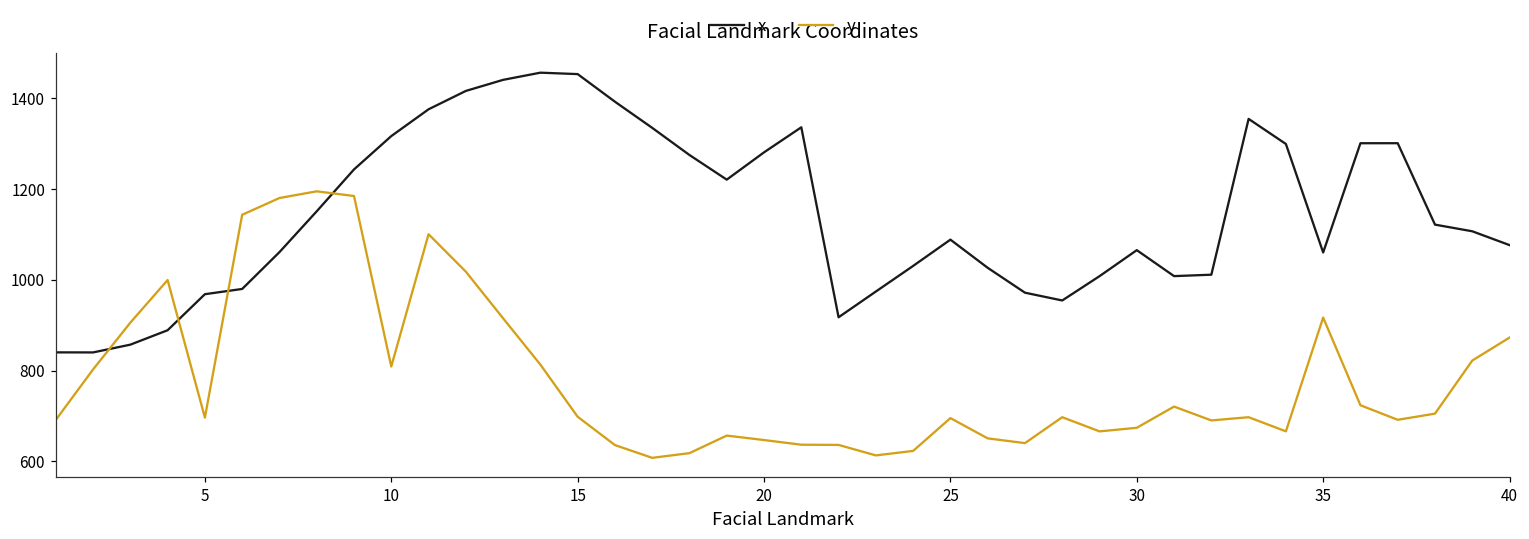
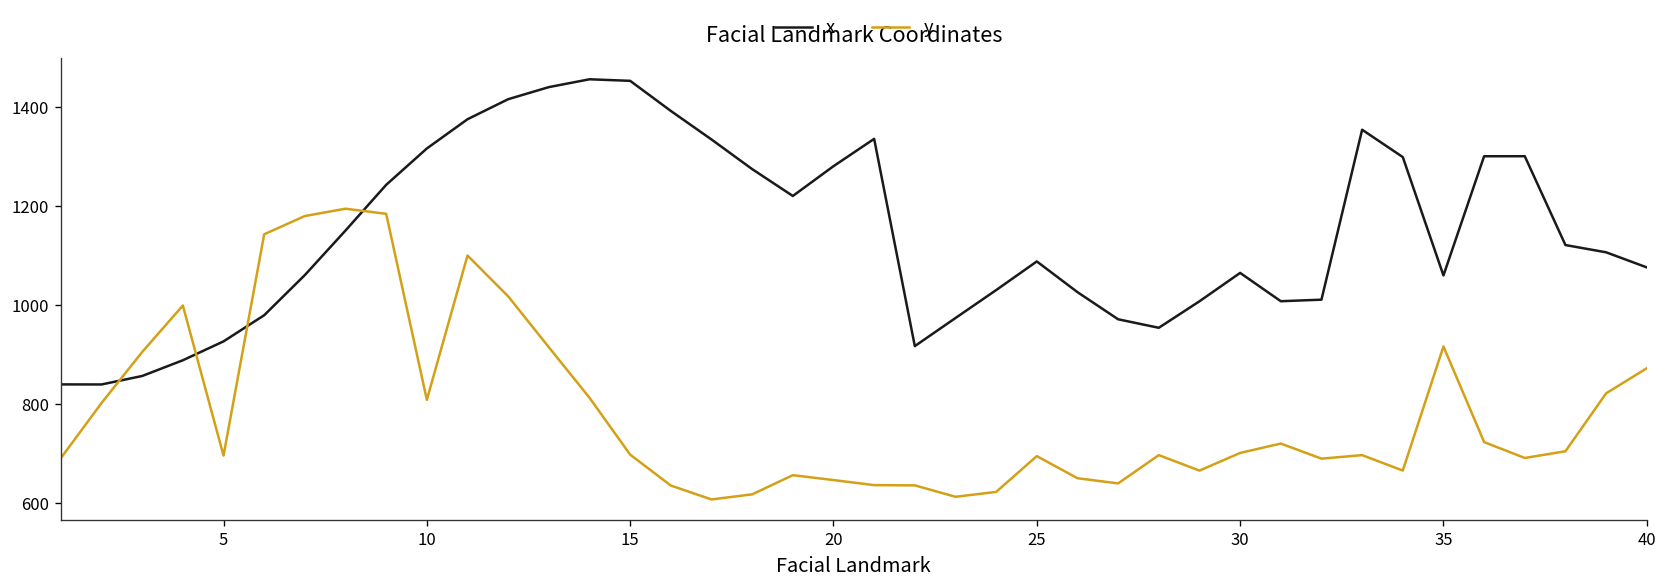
x, 5: 970 -> 930
y, 30: 670 -> 700
